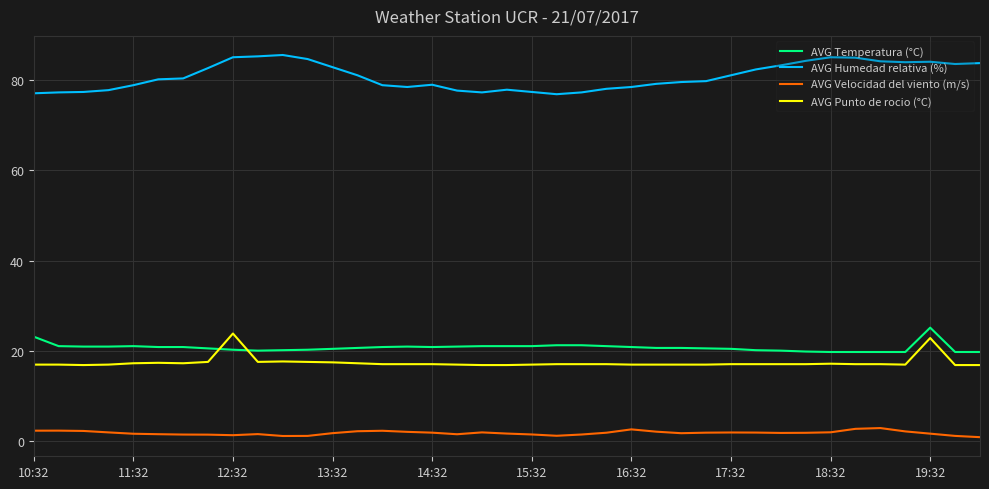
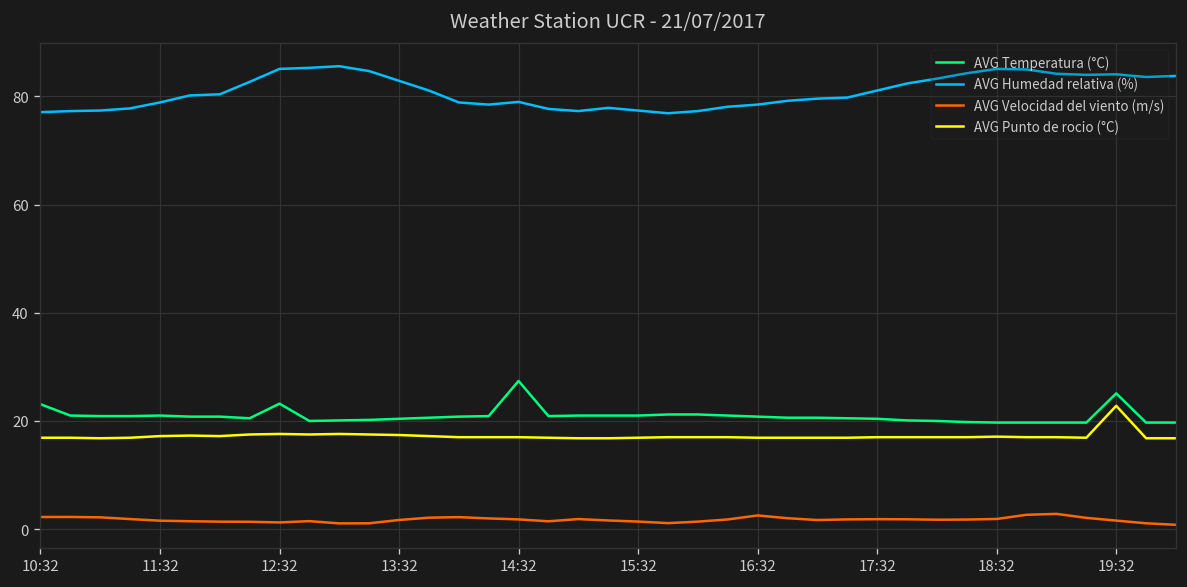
AVG Temperatura (°C), 12:32: 20 -> 23
AVG Punto de rocio (°C), 12:32: 24 -> 18
AVG Temperatura (°C), 14:32: 21 -> 27
